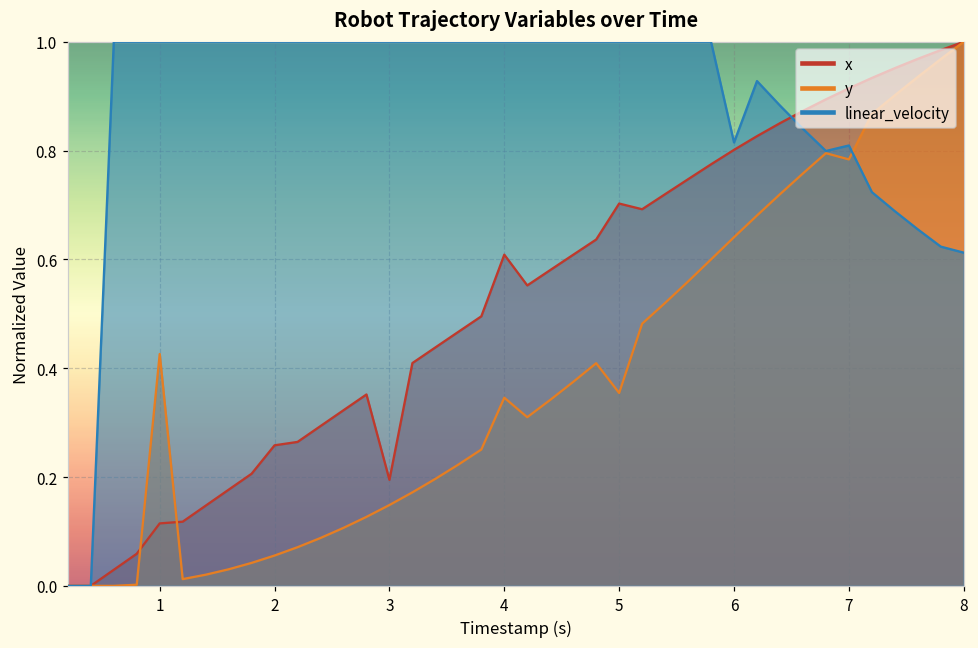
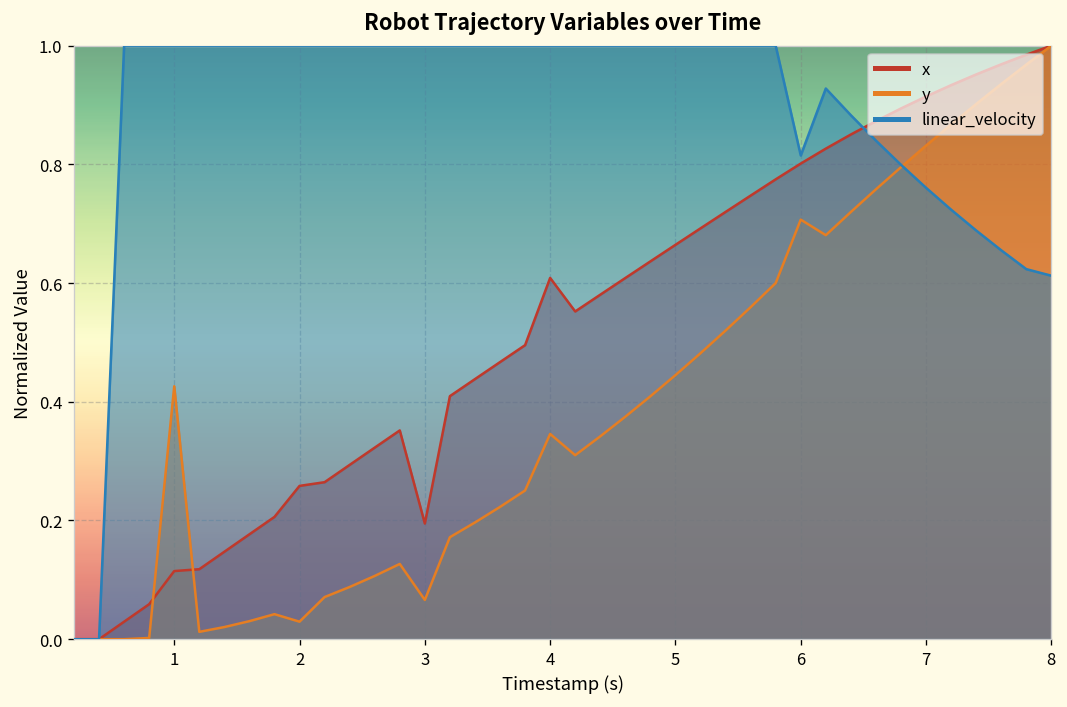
y, 2: 0.06 -> 0.03
y, 3: 0.15 -> 0.07
x, 5: 0.70 -> 0.66
y, 5: 0.35 -> 0.44
y, 6: 0.64 -> 0.71
y, 7: 0.78 -> 0.83
linear_velocity, 7: 0.81 -> 0.76
